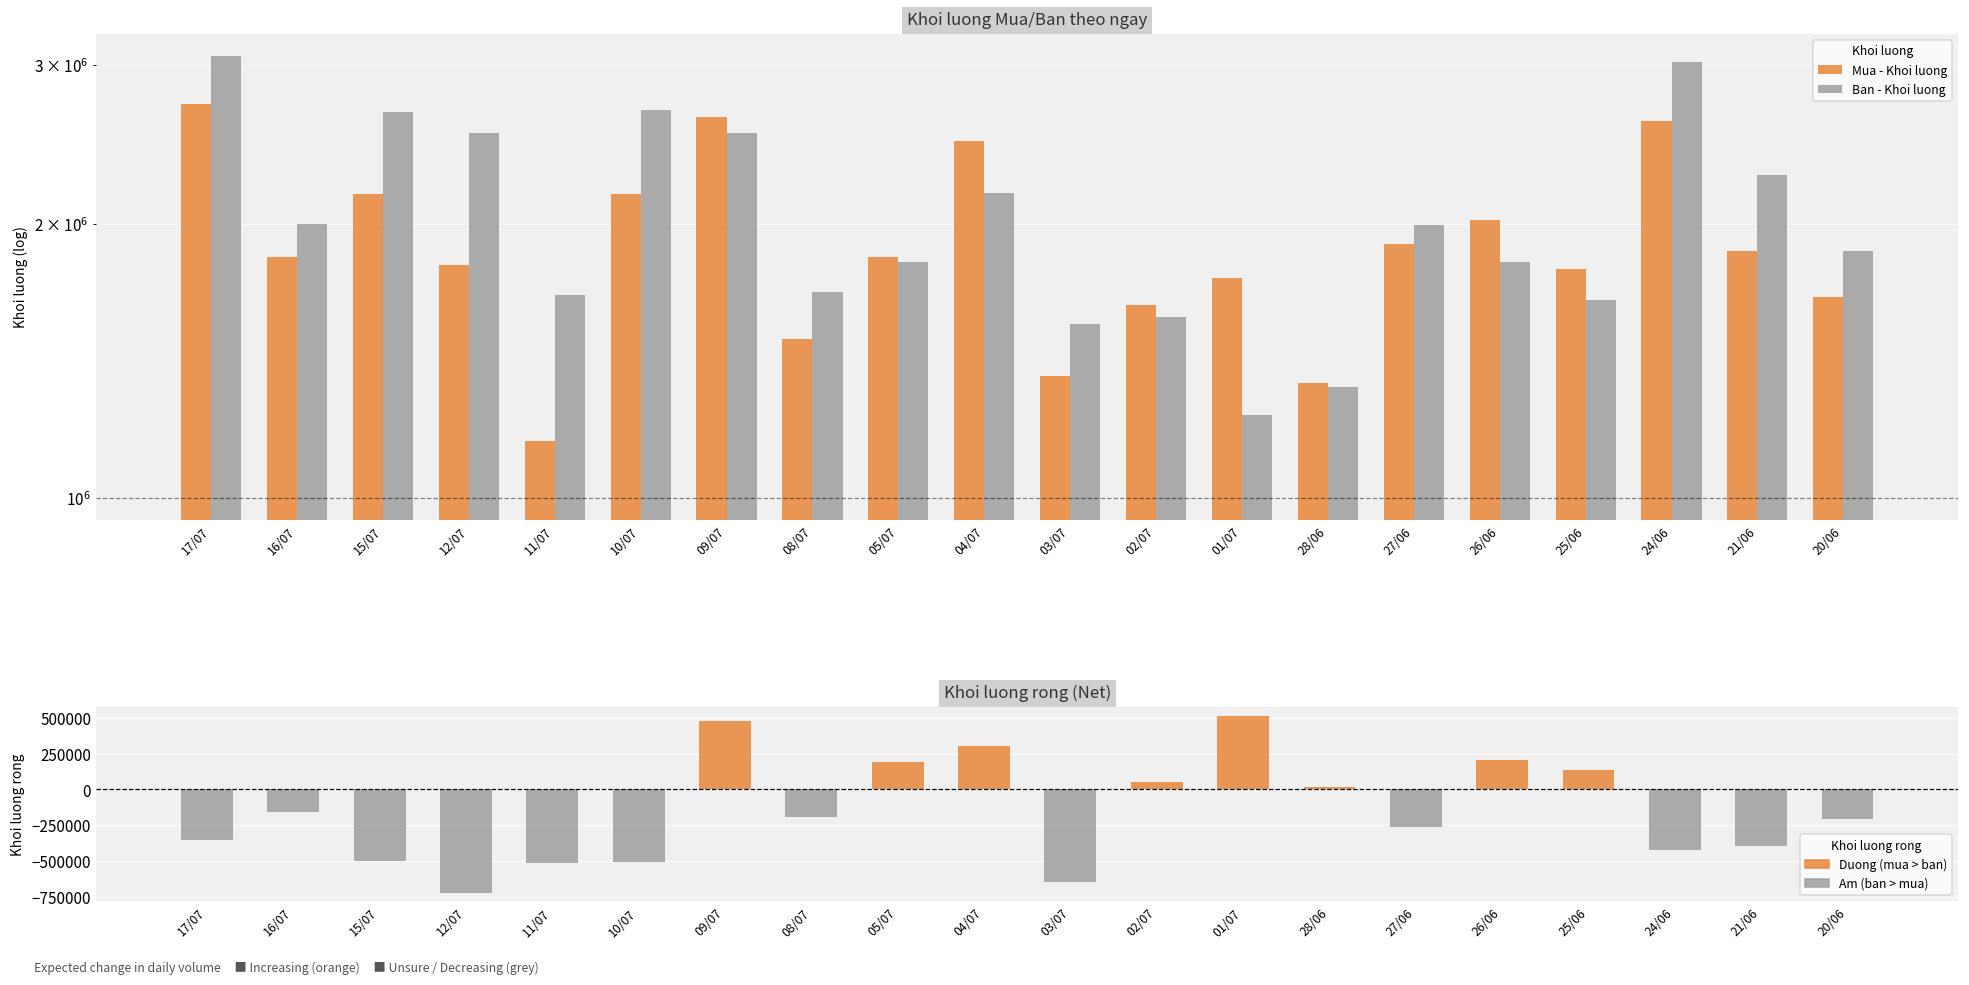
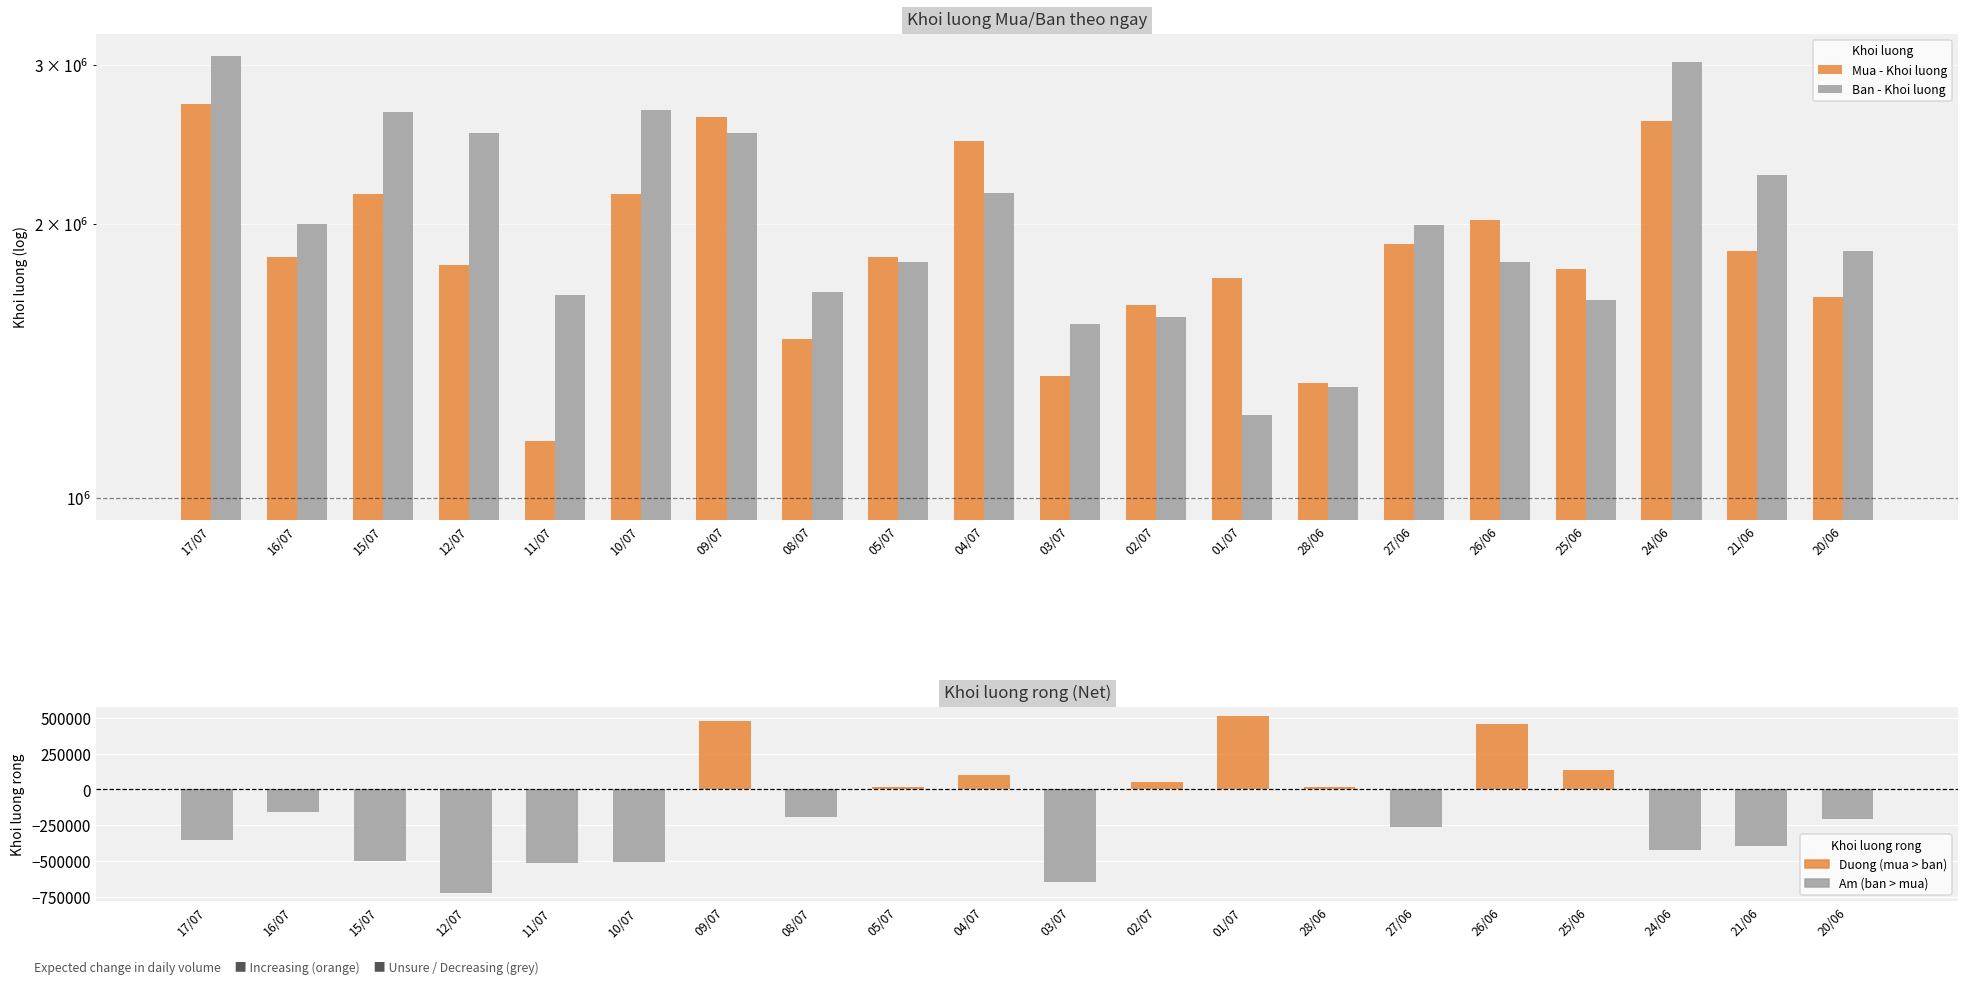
Khoi luong rong (Net), 05/07: 190000 -> 20000
Khoi luong rong (Net), 04/07: 300000 -> 100000
Khoi luong rong (Net), 26/06: 210000 -> 450000
